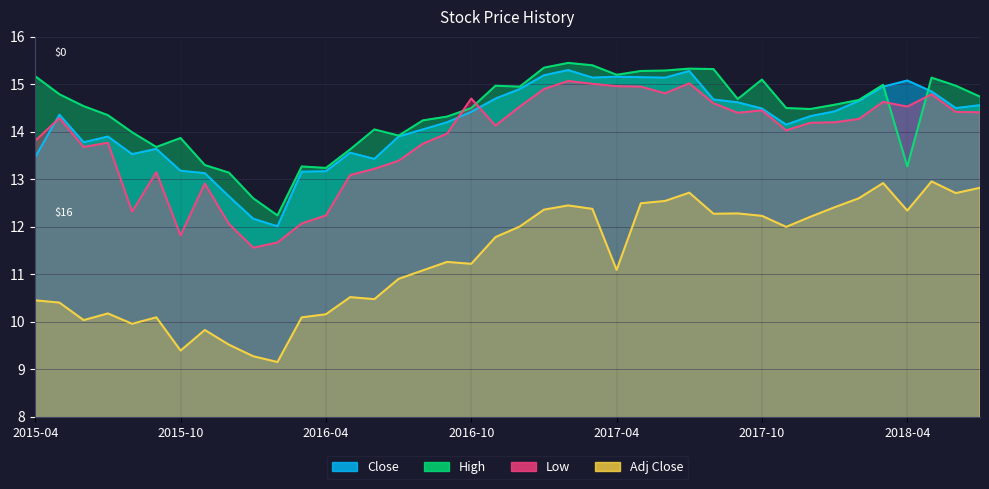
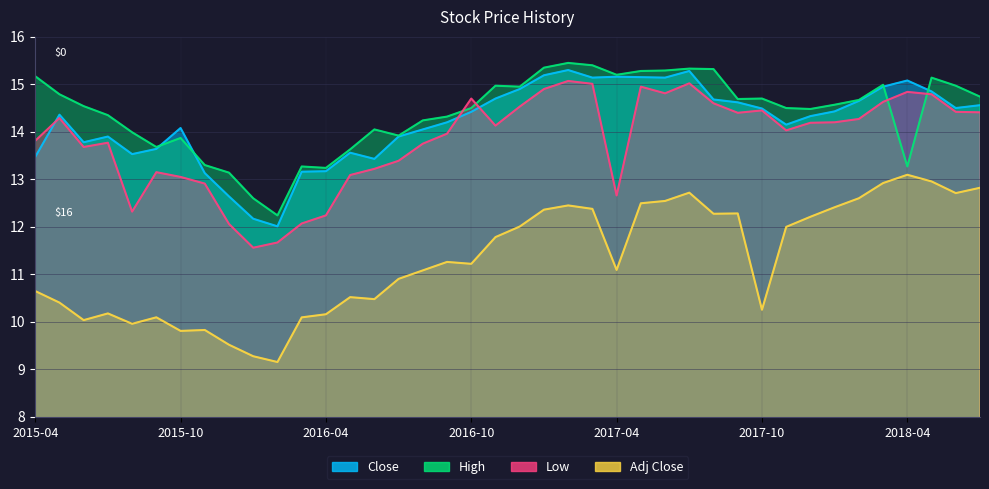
Adj Close, 2015-04: 10.5 -> 10.6
Close, 2015-10: 13.2 -> 14.1
Low, 2015-10: 11.8 -> 13.1
Adj Close, 2015-10: 9.4 -> 9.8
Low, 2017-04: 15.0 -> 12.7
High, 2017-10: 15.1 -> 14.7
Adj Close, 2017-10: 12.2 -> 10.3
Low, 2018-04: 14.5 -> 14.8
Adj Close, 2018-04: 12.3 -> 13.1
